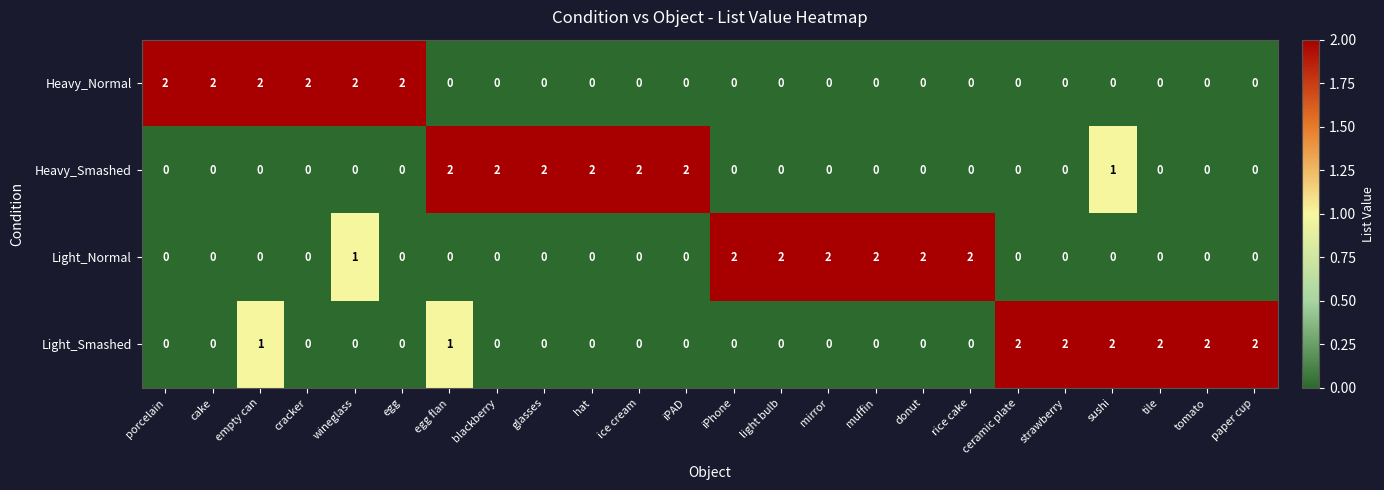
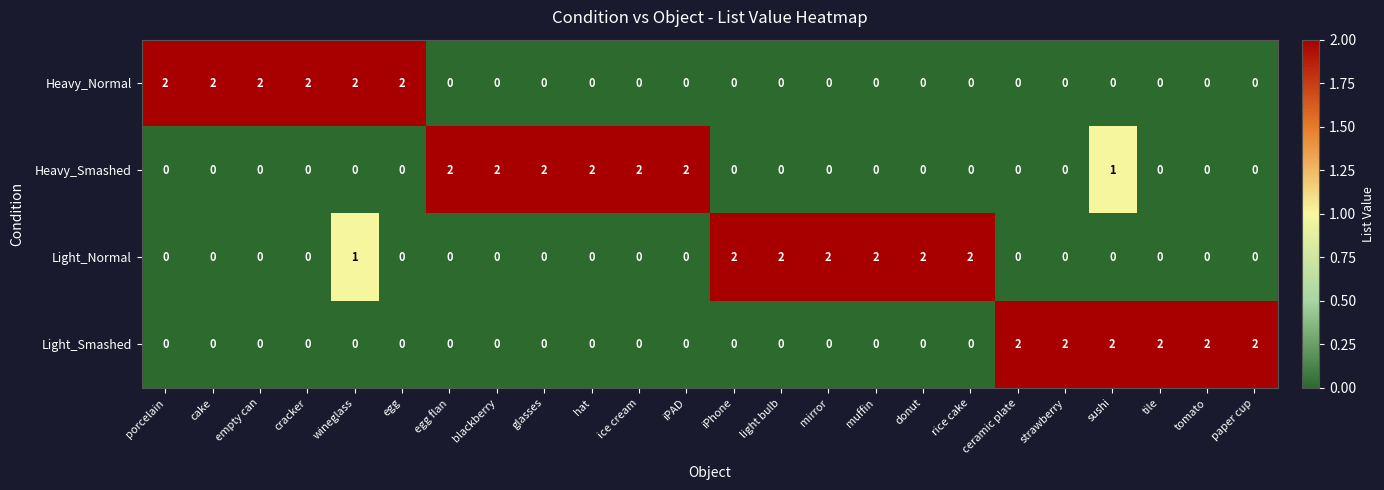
Light_Smashed, empty can: 1 -> 0
Light_Smashed, egg flan: 1 -> 0
